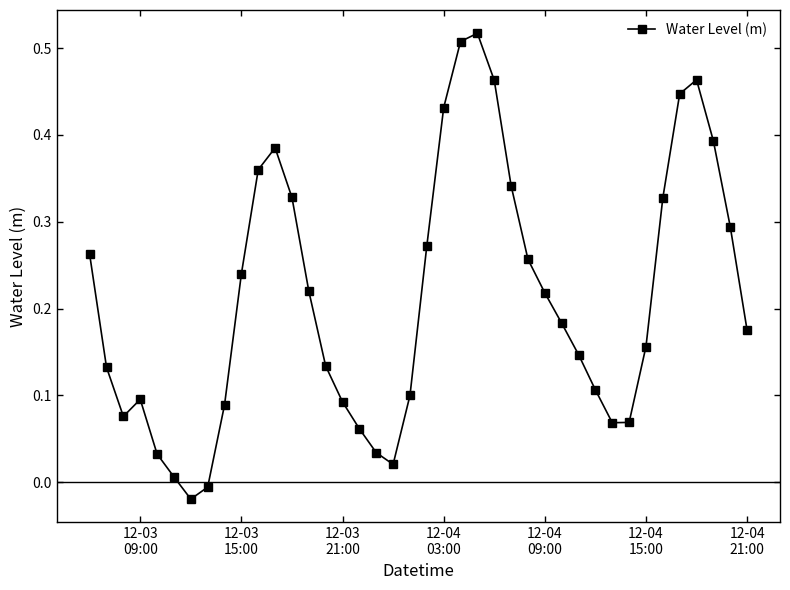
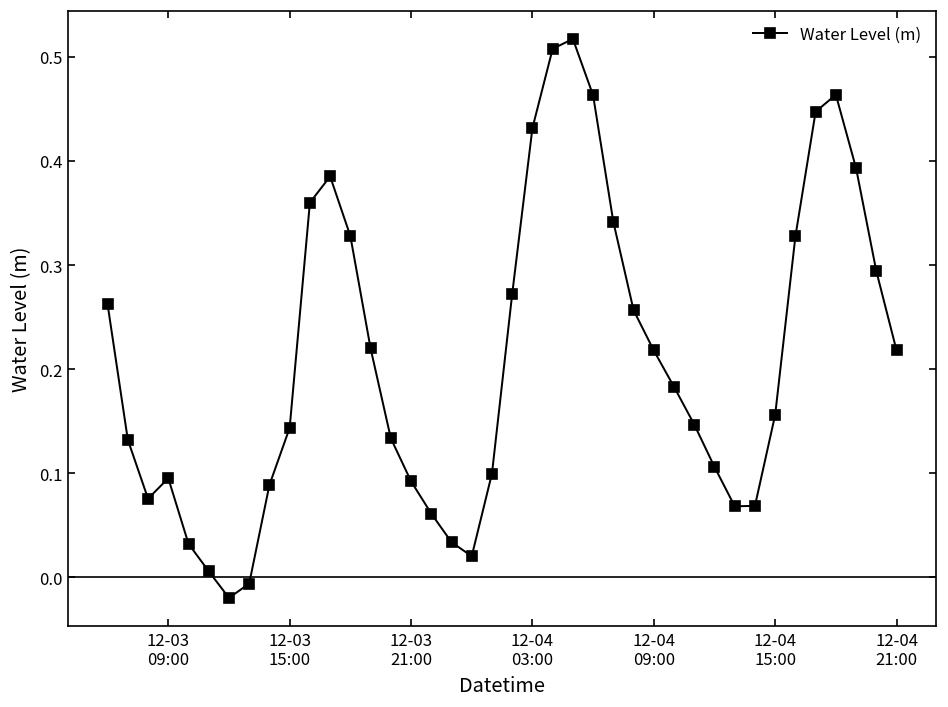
12-03 15:00: 0.24 -> 0.14
12-04 21:00: 0.17 -> 0.22
